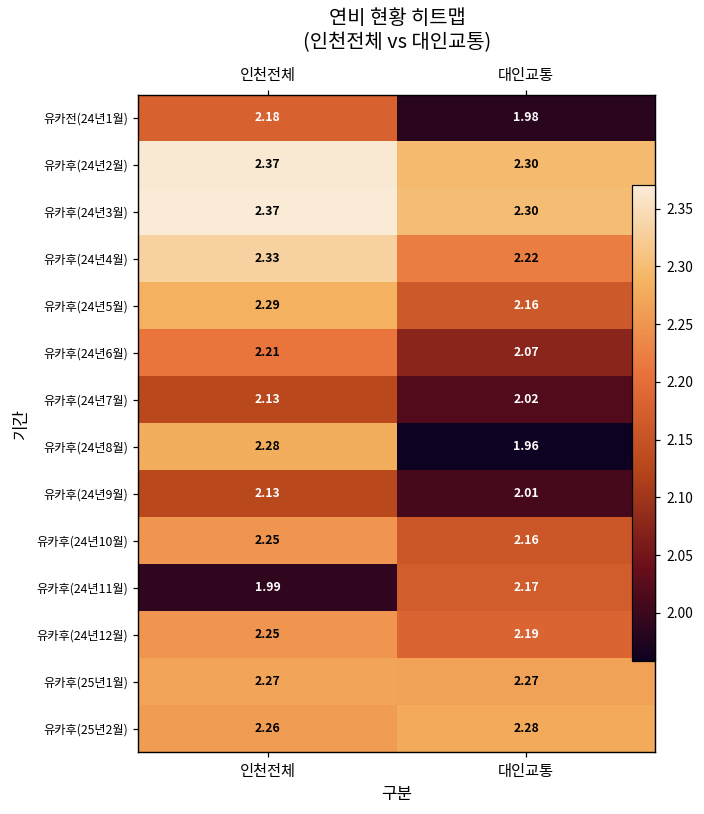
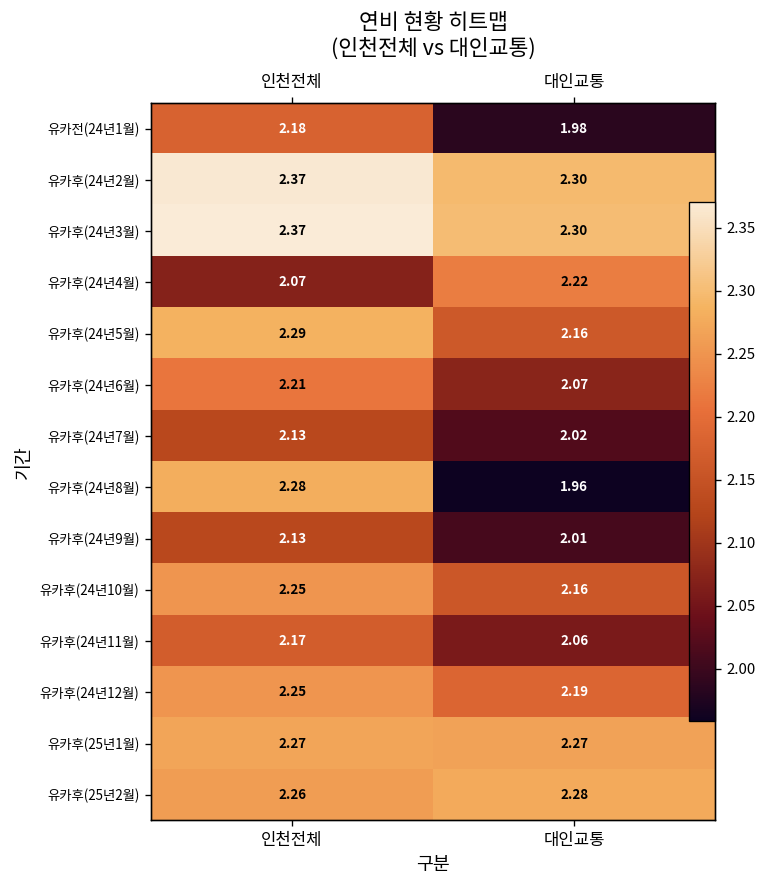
유카후(24년4월), 인천전체: 2.33 -> 2.07
유카후(24년11월), 인천전체: 1.99 -> 2.17
유카후(24년11월), 대인교통: 2.17 -> 2.06
